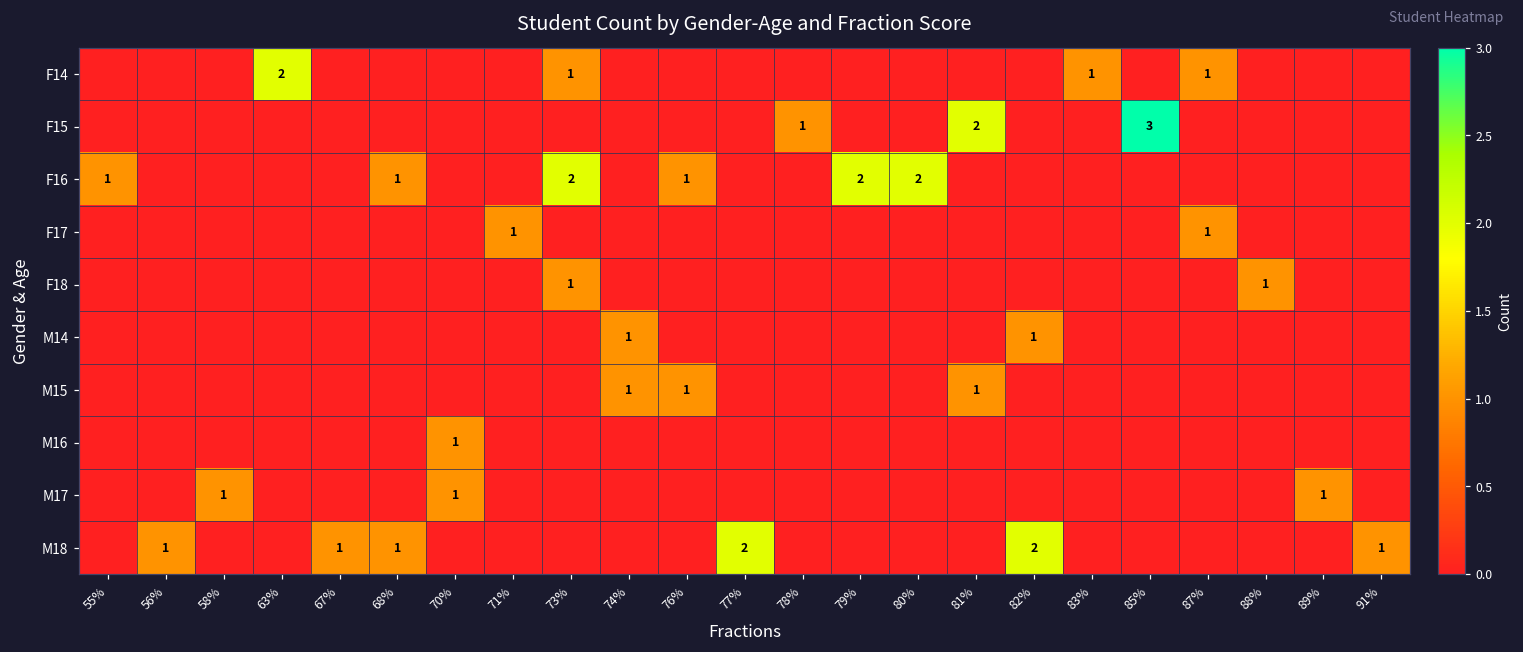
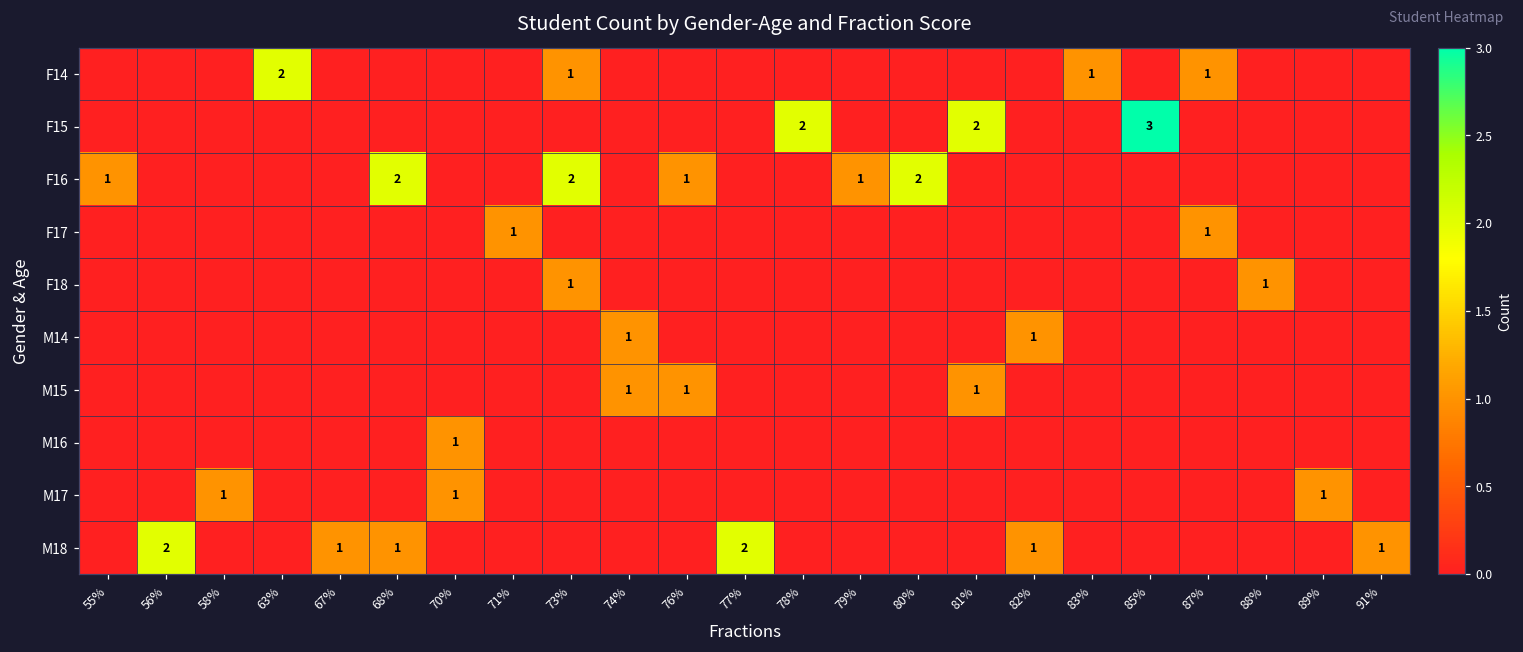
F15, 78%: 1 -> 2
F16, 68%: 1 -> 2
F16, 79%: 2 -> 1
M18, 56%: 1 -> 2
M18, 82%: 2 -> 1
